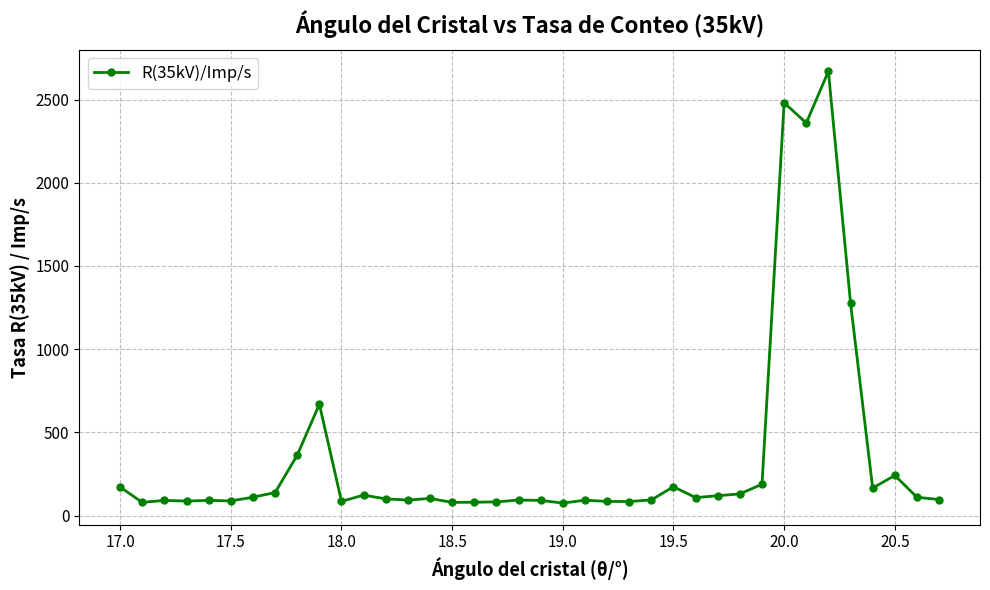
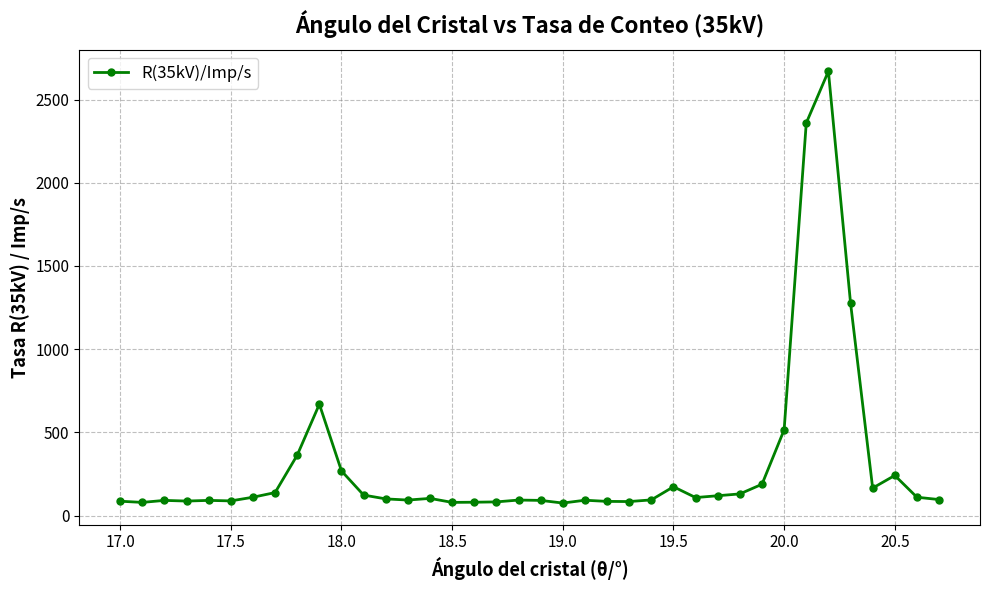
17.0: 170 -> 90
18.0: 90 -> 270
20.0: 2480 -> 520
